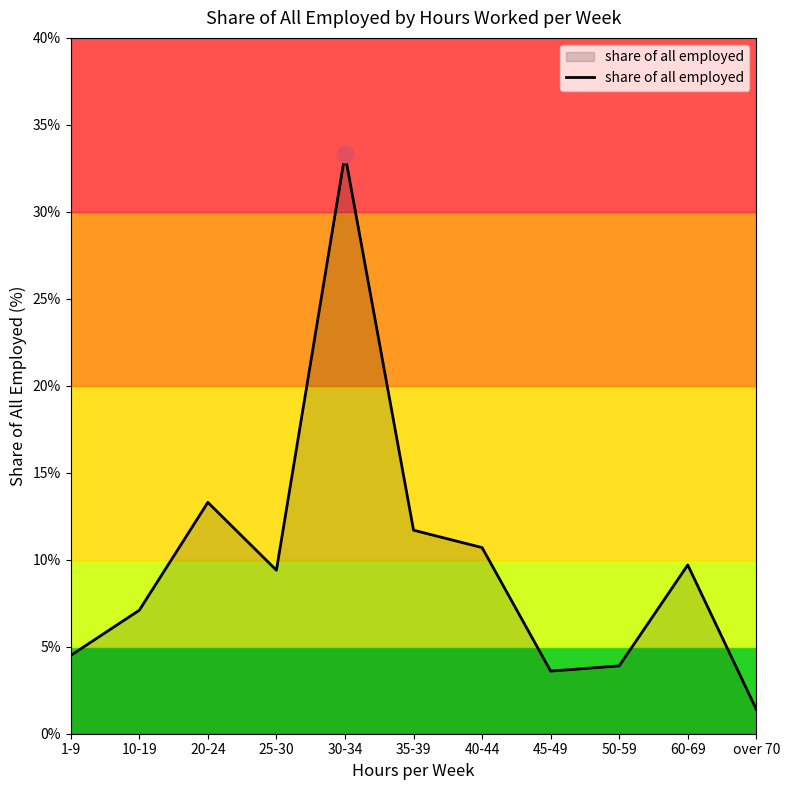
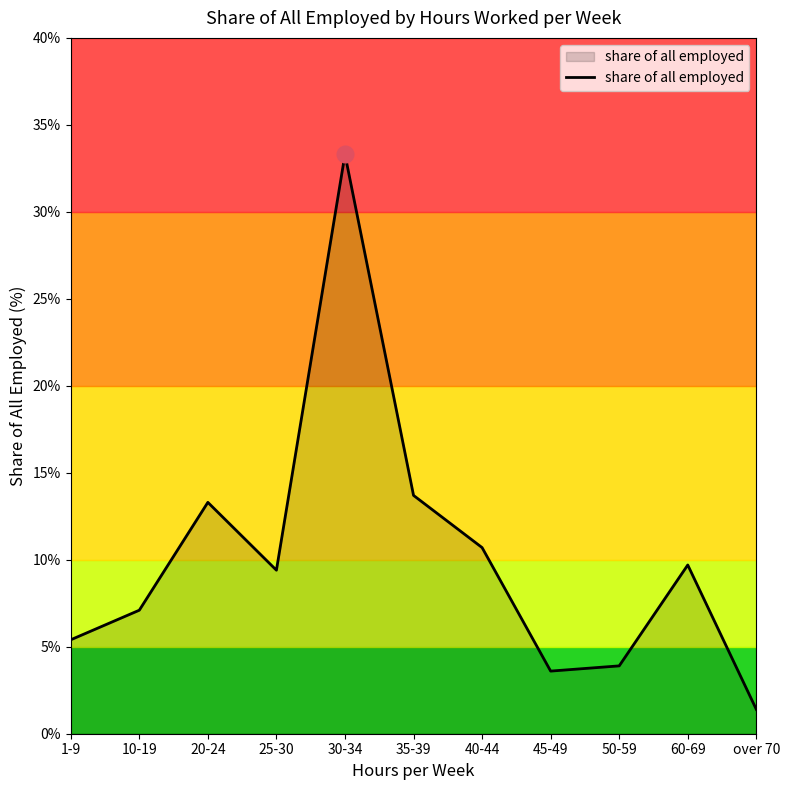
share of all employed, 1-9: 4.5% -> 5.4%
share of all employed, 35-39: 11.7% -> 13.7%
